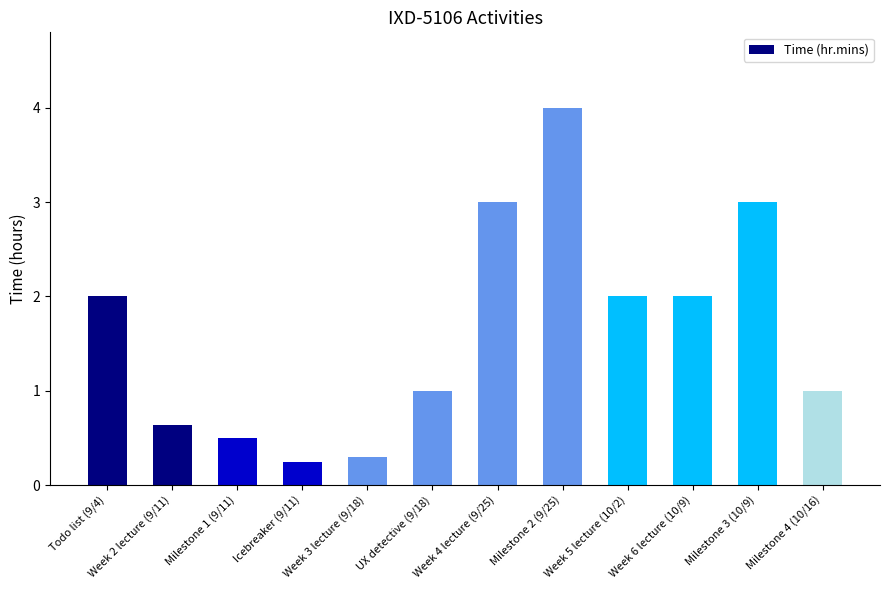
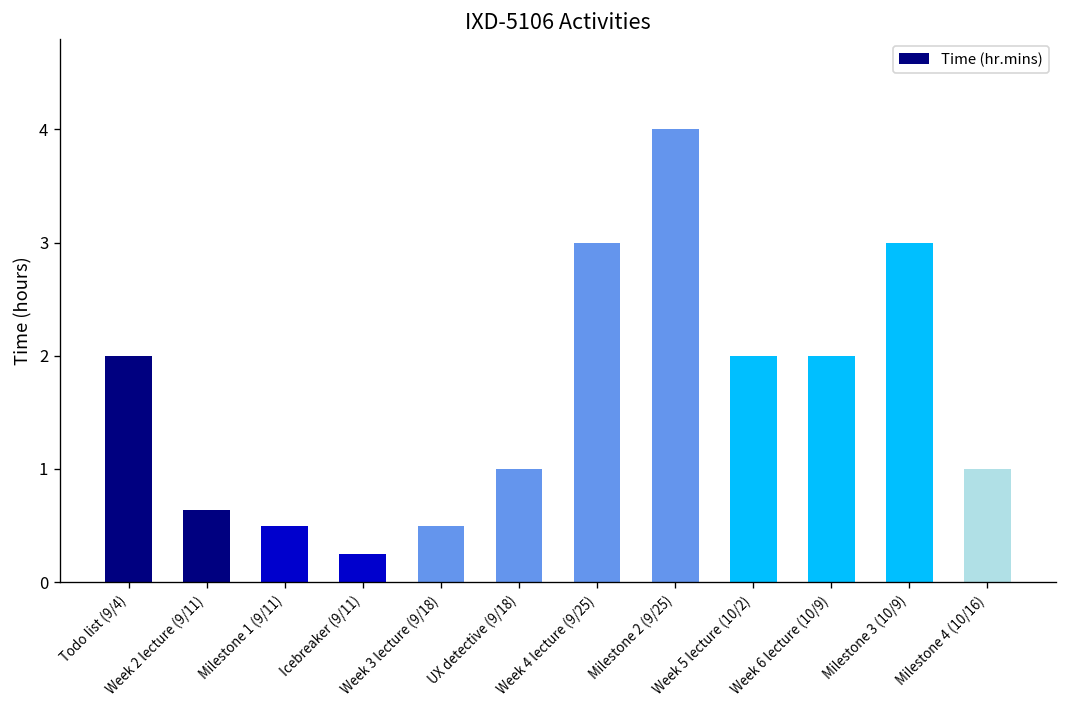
Week 3 lecture (9/18): 0.3 -> 0.5
